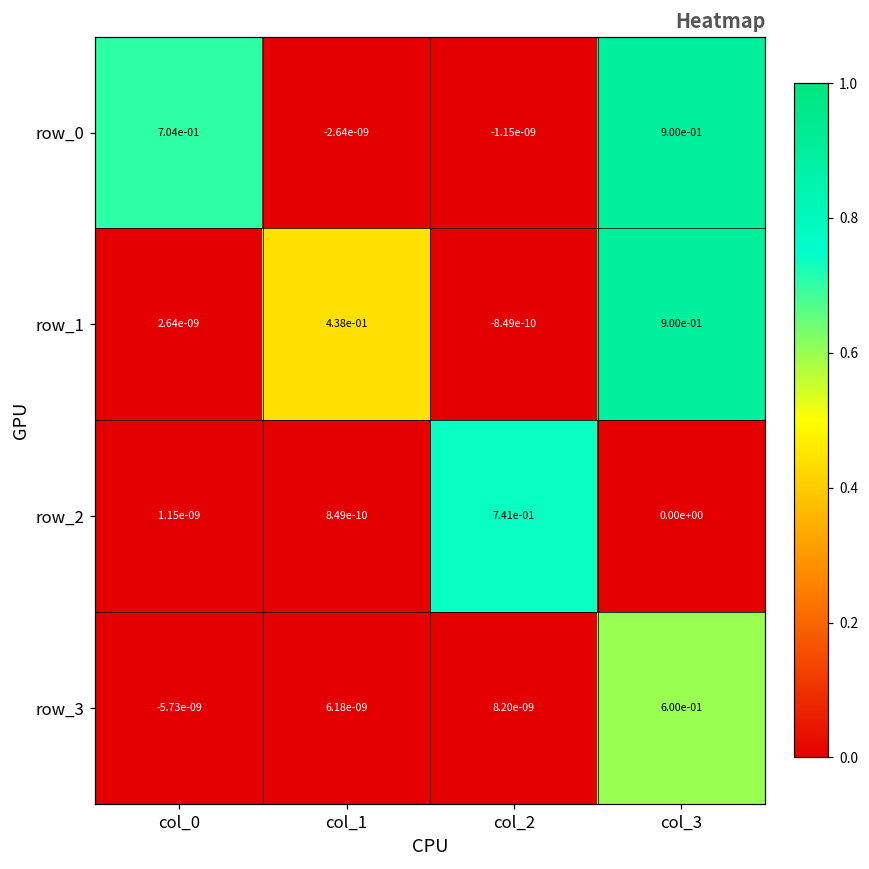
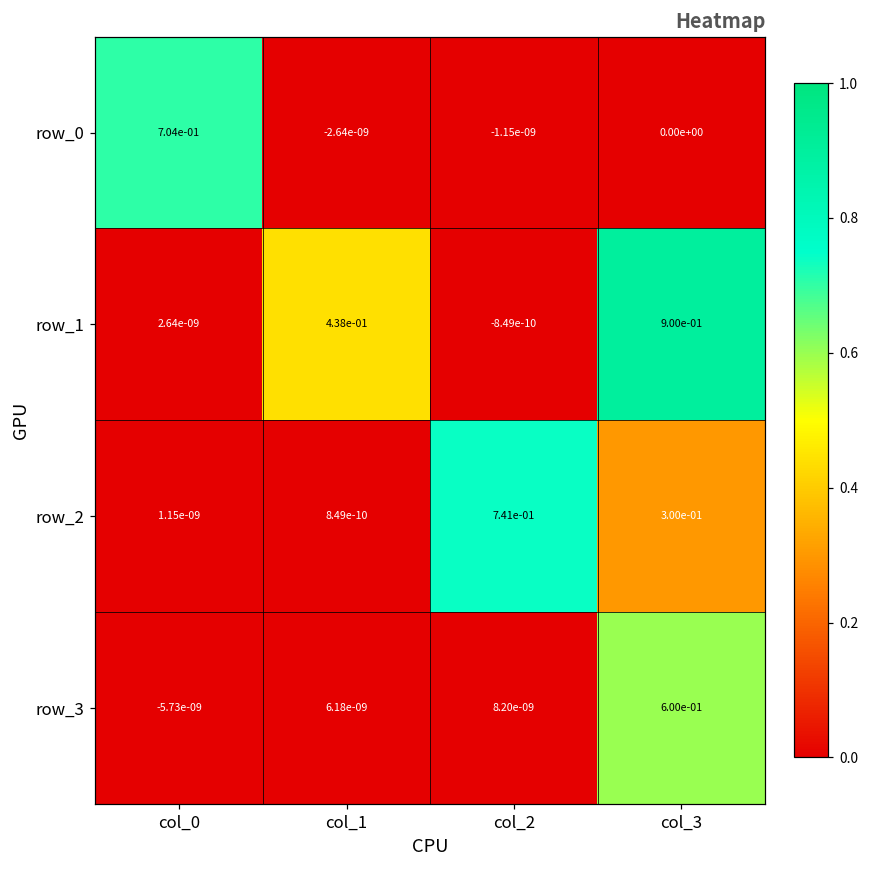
row_0, col_3: 9.00e-01 -> 0.00e+00
row_2, col_3: 0.00e+00 -> 3.00e-01
